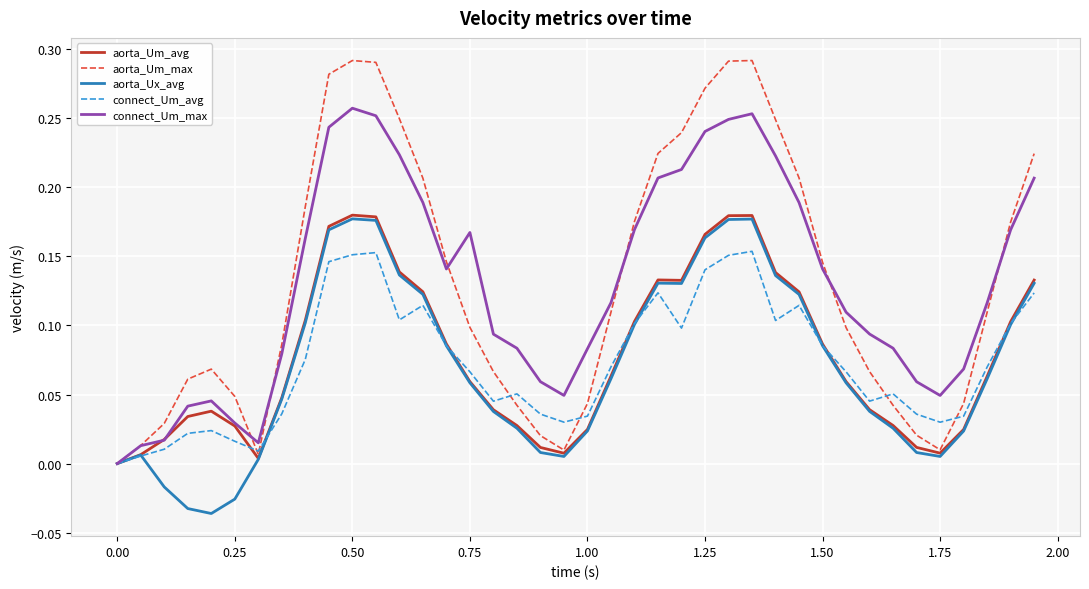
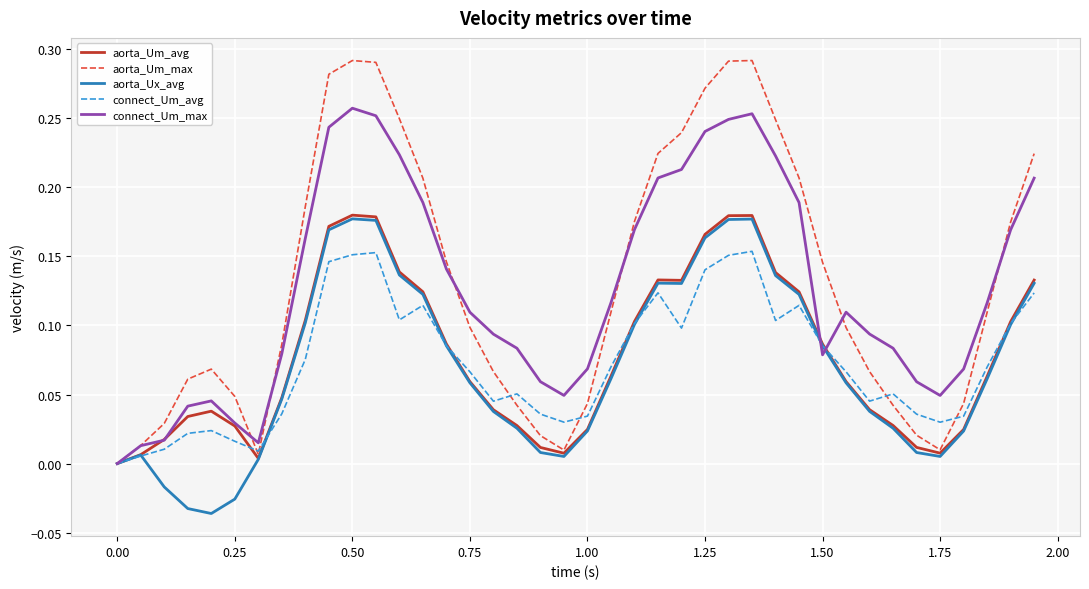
connect_Um_max, 0.75: 0.167 -> 0.110
connect_Um_max, 1.00: 0.083 -> 0.069
connect_Um_max, 1.50: 0.141 -> 0.079
